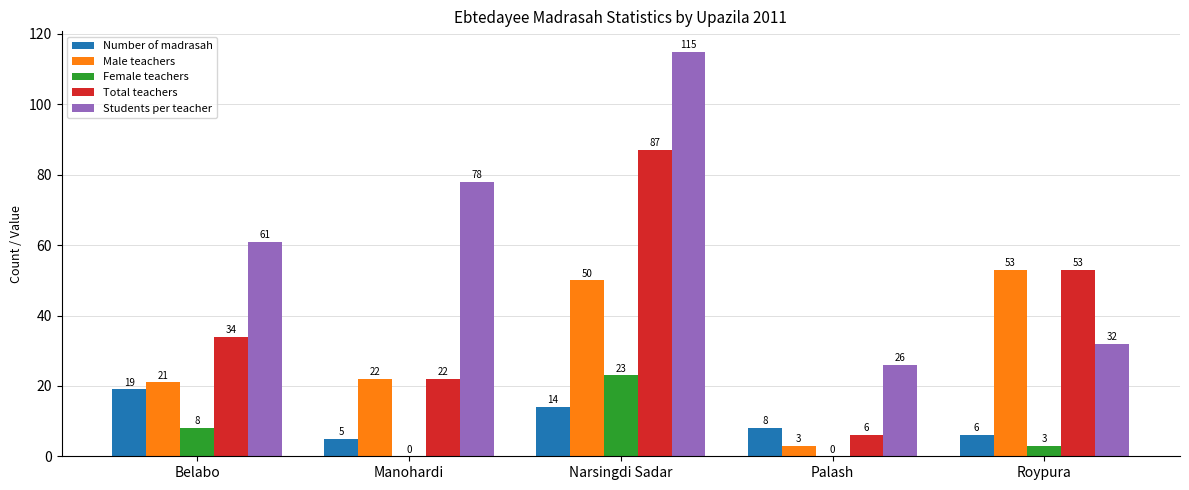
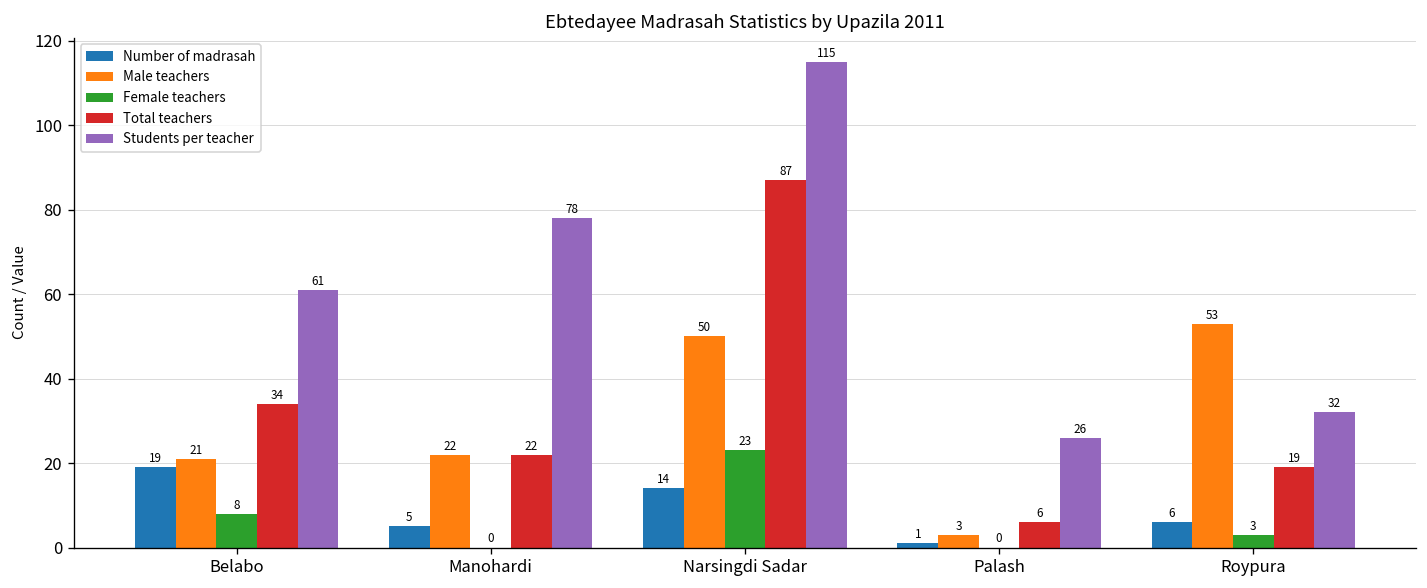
Number of madrasah, Palash: 8 -> 1
Total teachers, Roypura: 53 -> 19
